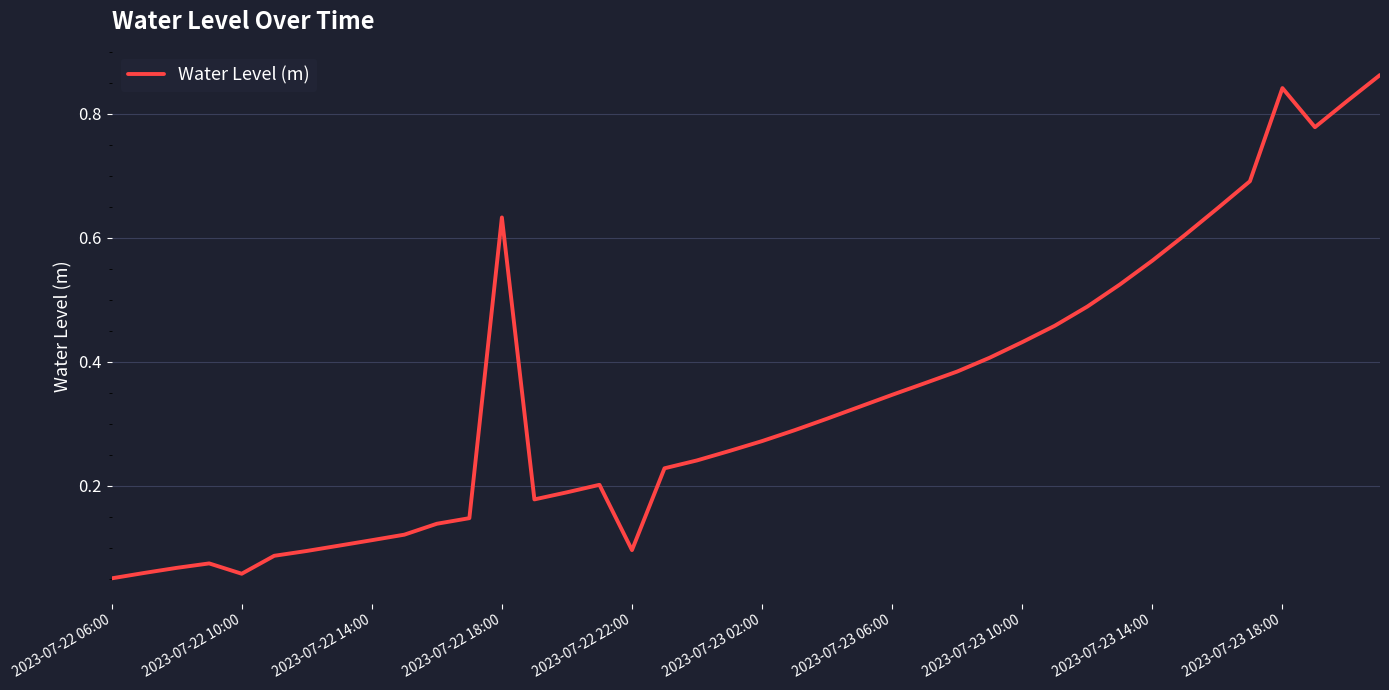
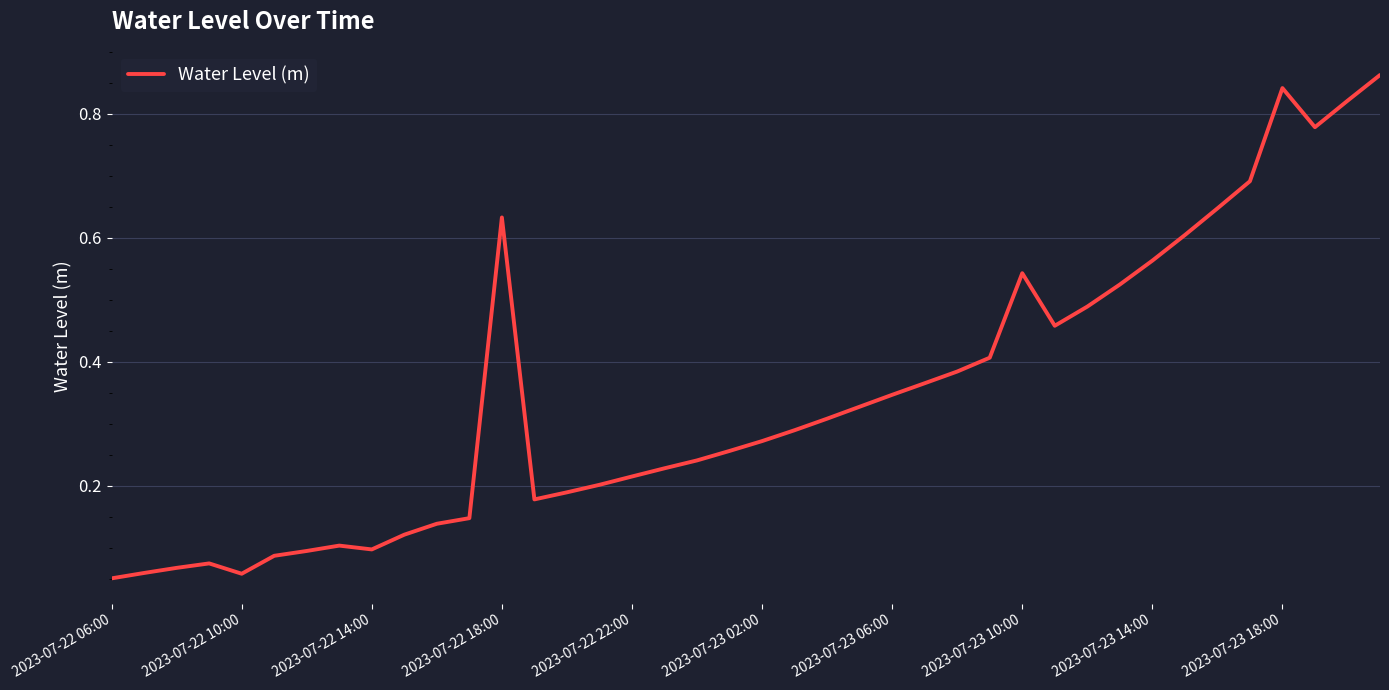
2023-07-22 14:00: 0.11 -> 0.10
2023-07-22 22:00: 0.10 -> 0.22
2023-07-23 10:00: 0.43 -> 0.54
